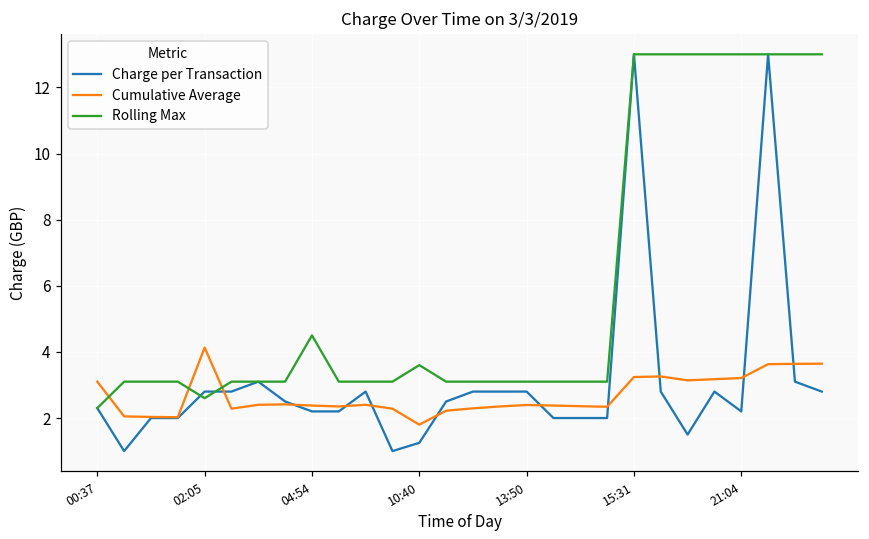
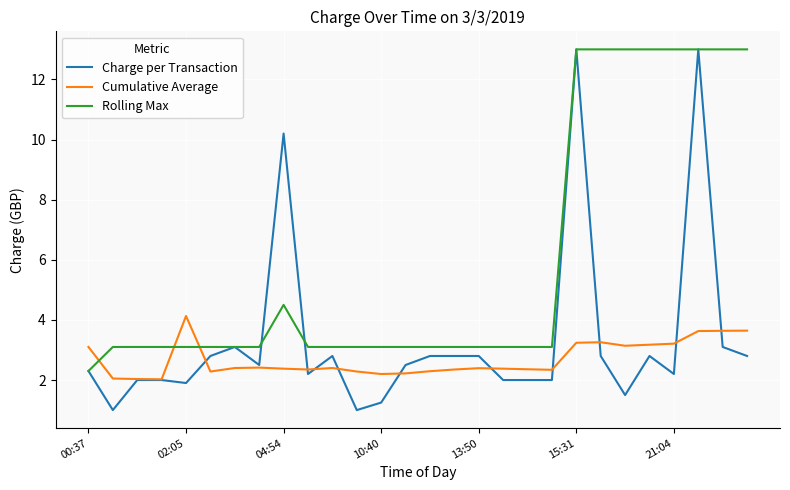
Charge per Transaction, 02:05: 2.8 -> 1.9
Rolling Max, 02:05: 2.6 -> 3.1
Charge per Transaction, 04:54: 2.2 -> 10.2
Cumulative Average, 10:40: 1.8 -> 2.2
Rolling Max, 10:40: 3.6 -> 3.1
